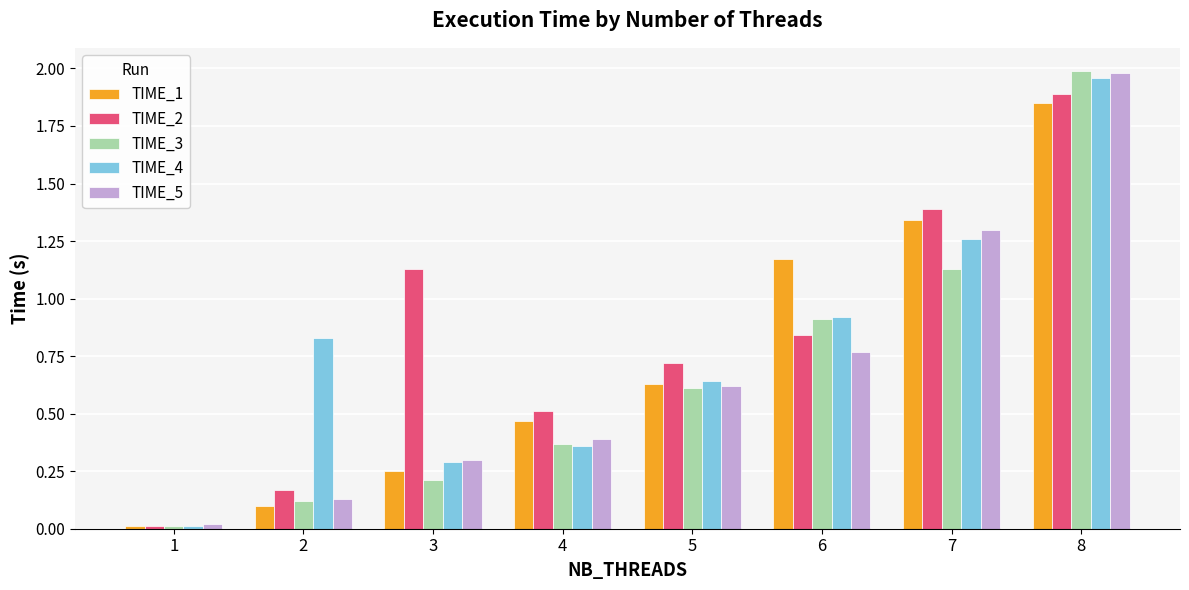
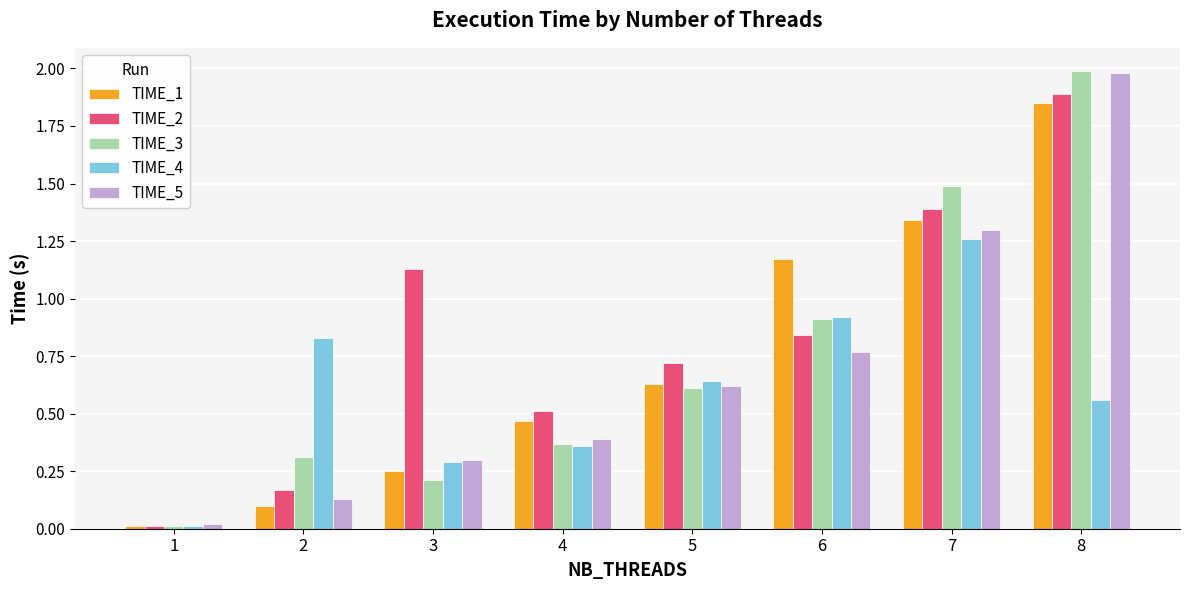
TIME_3, 2: 0.12 -> 0.31
TIME_3, 7: 1.13 -> 1.49
TIME_4, 8: 1.96 -> 0.56
